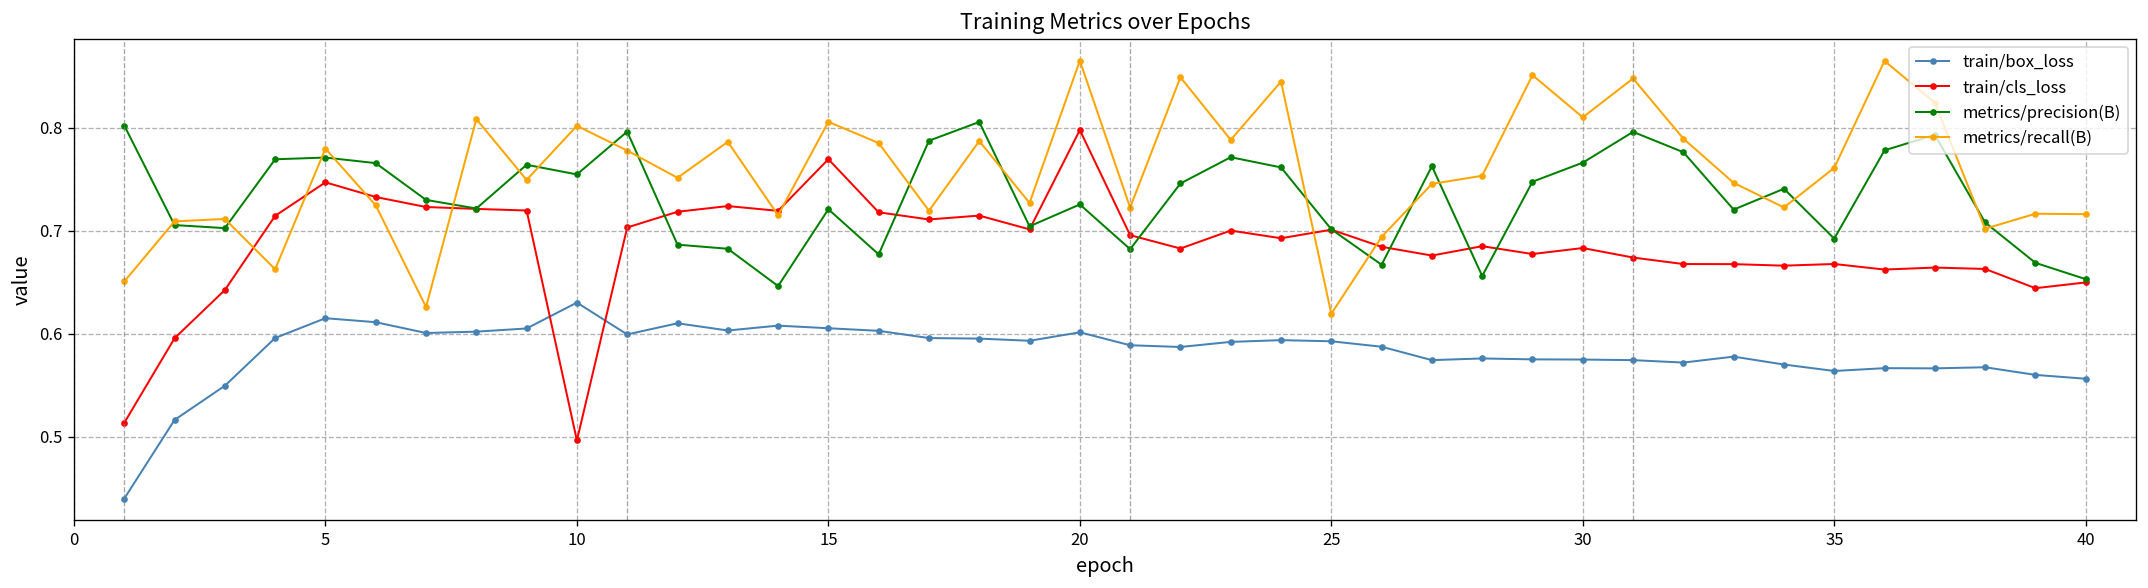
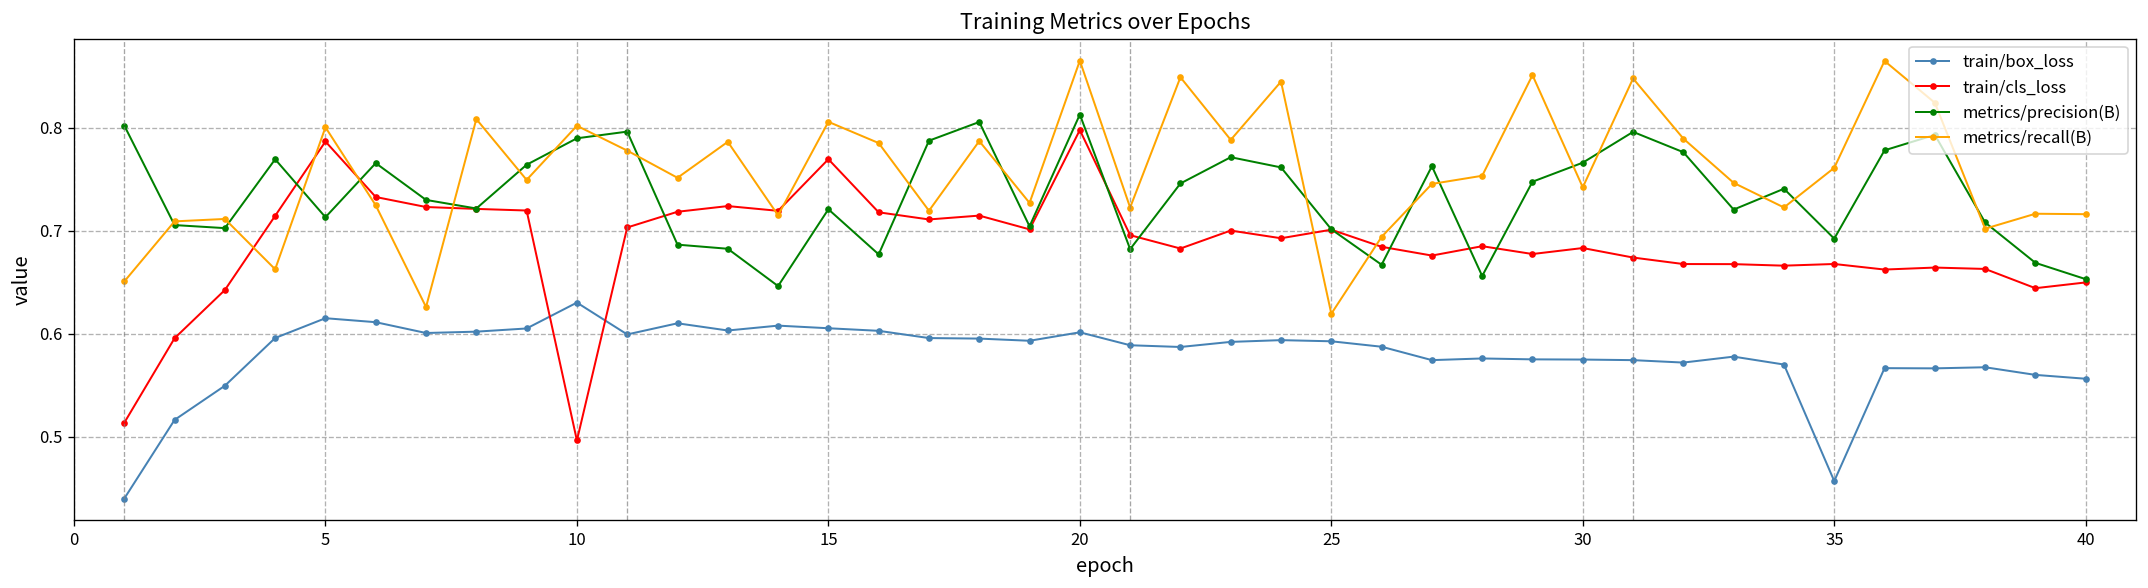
train/cls_loss, 5: 0.75 -> 0.79
metrics/precision(B), 5: 0.77 -> 0.71
metrics/recall(B), 5: 0.78 -> 0.80
metrics/precision(B), 10: 0.75 -> 0.79
metrics/precision(B), 20: 0.73 -> 0.81
metrics/recall(B), 30: 0.81 -> 0.74
train/box_loss, 35: 0.56 -> 0.46
